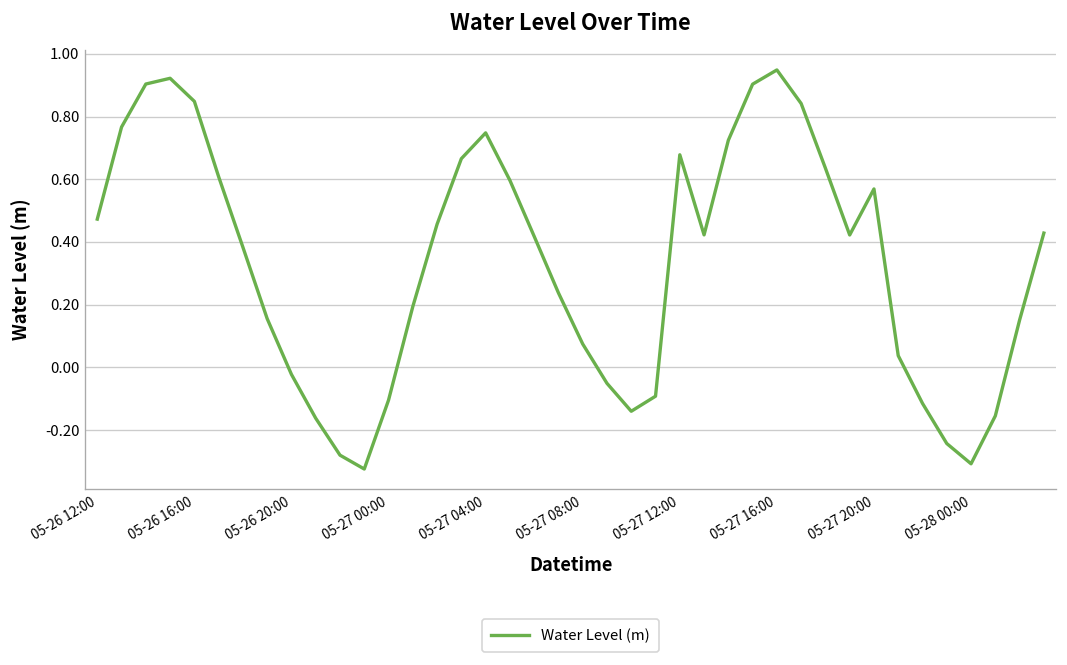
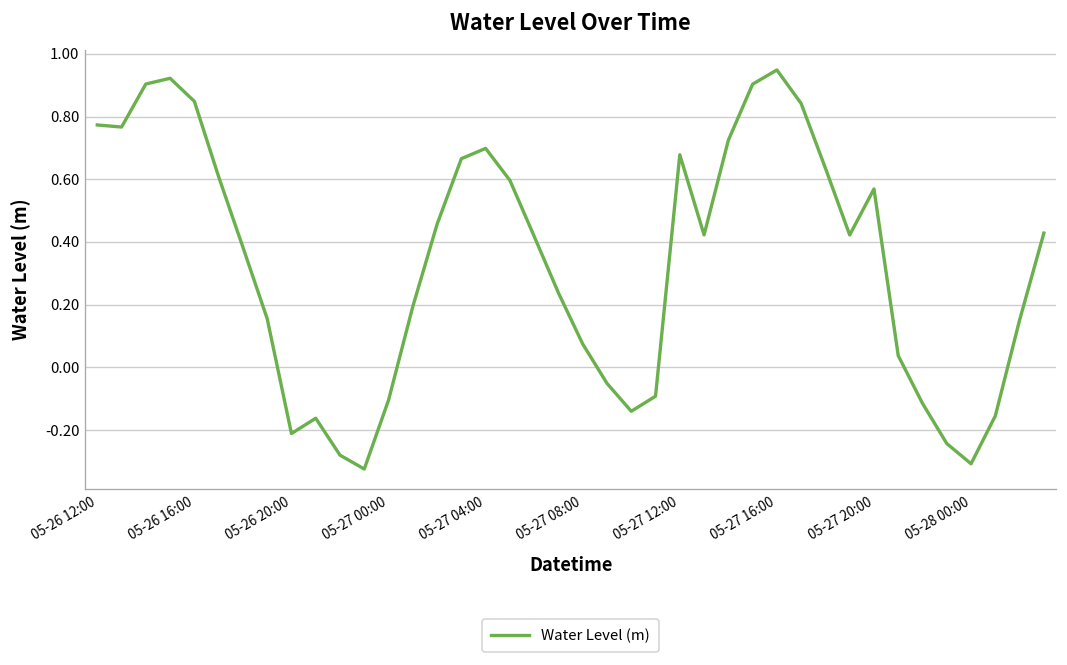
05-26 12:00: 0.47 -> 0.77
05-26 20:00: -0.02 -> -0.21
05-27 04:00: 0.75 -> 0.70
